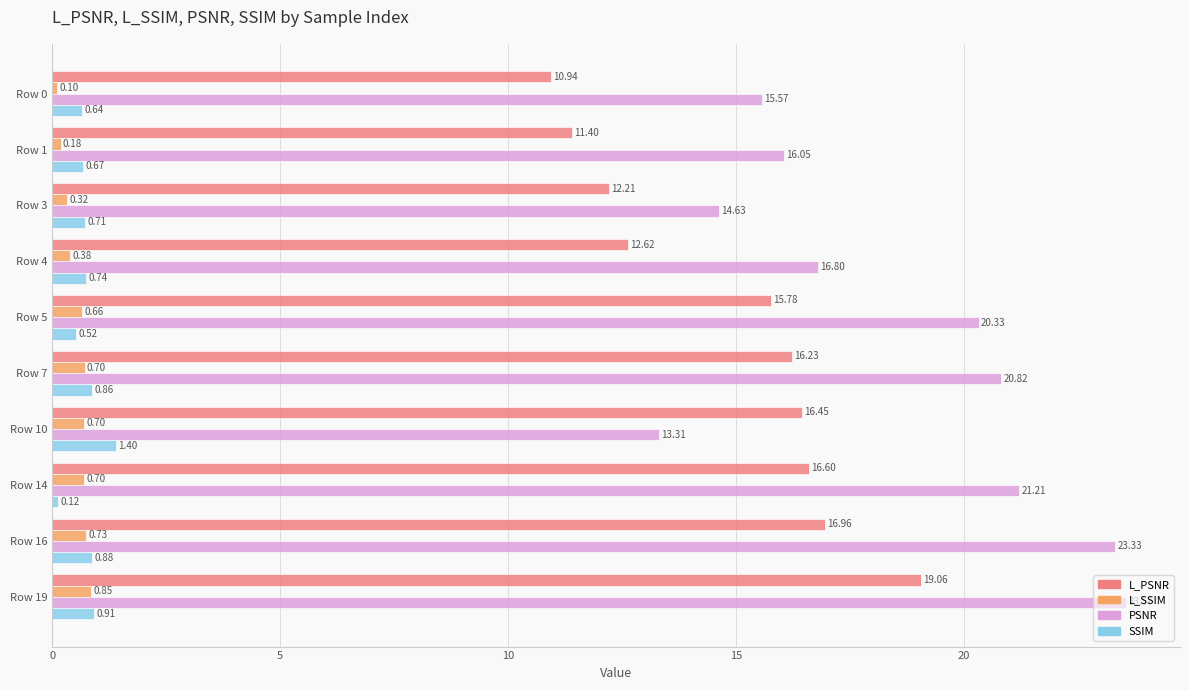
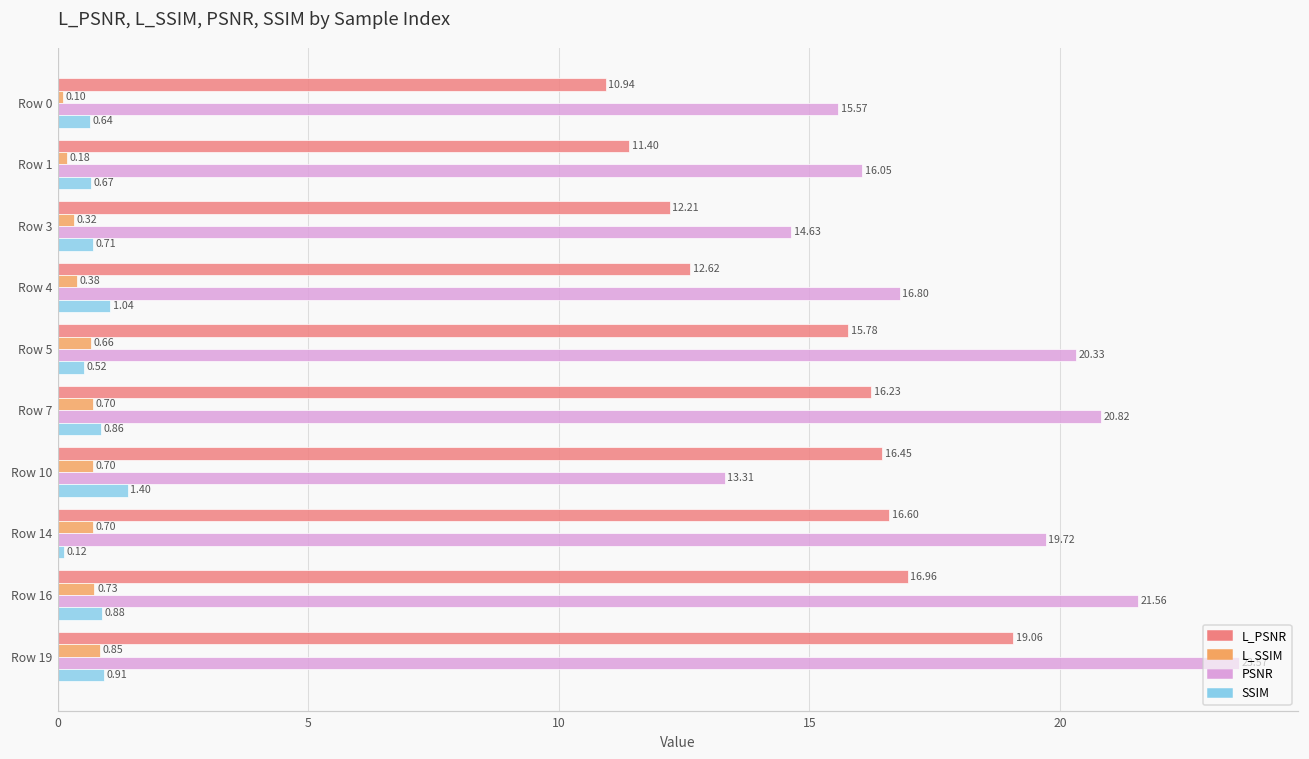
SSIM, Row 4: 0.74 -> 1.04
PSNR, Row 14: 21.21 -> 19.72
PSNR, Row 16: 23.33 -> 21.56
